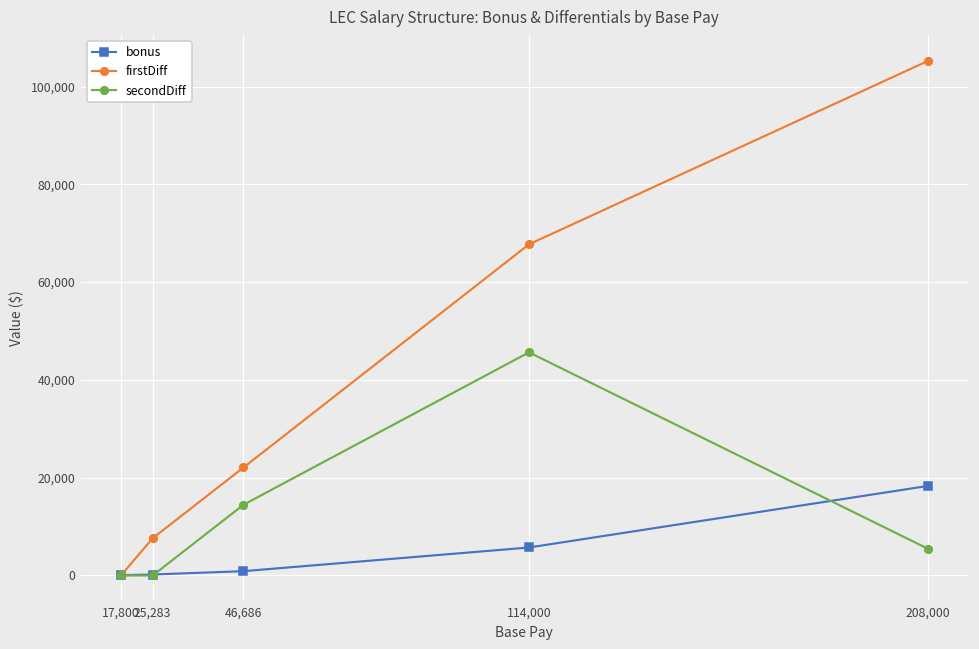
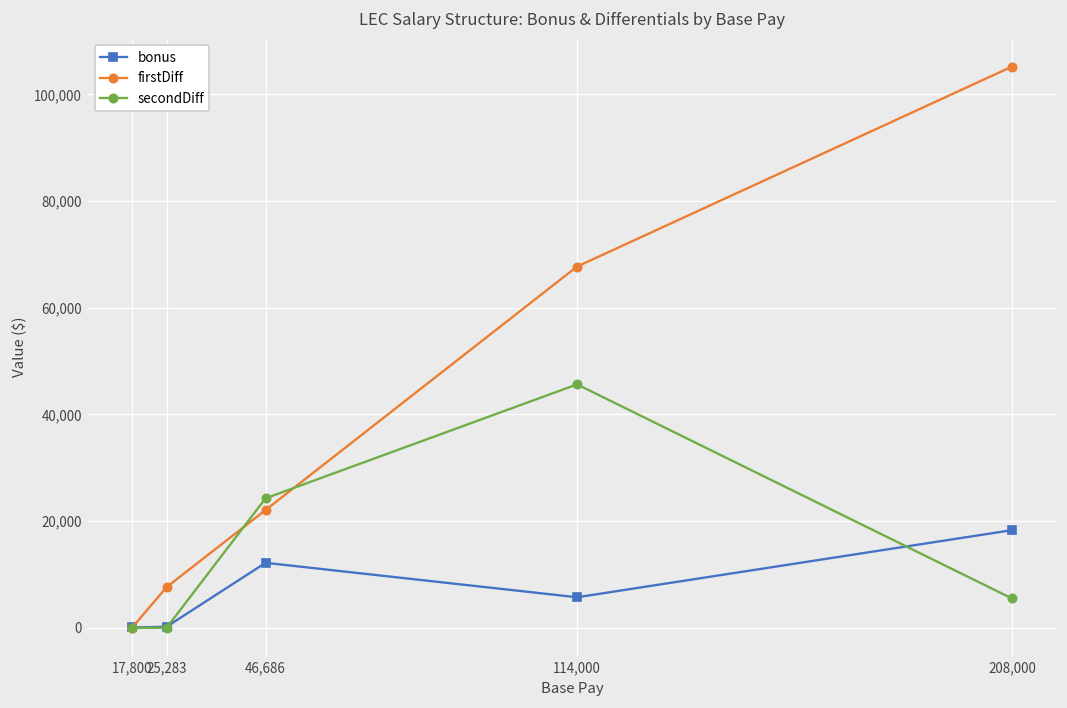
bonus, 46,686: 1,000 -> 12,000
secondDiff, 46,686: 14,000 -> 24,000
